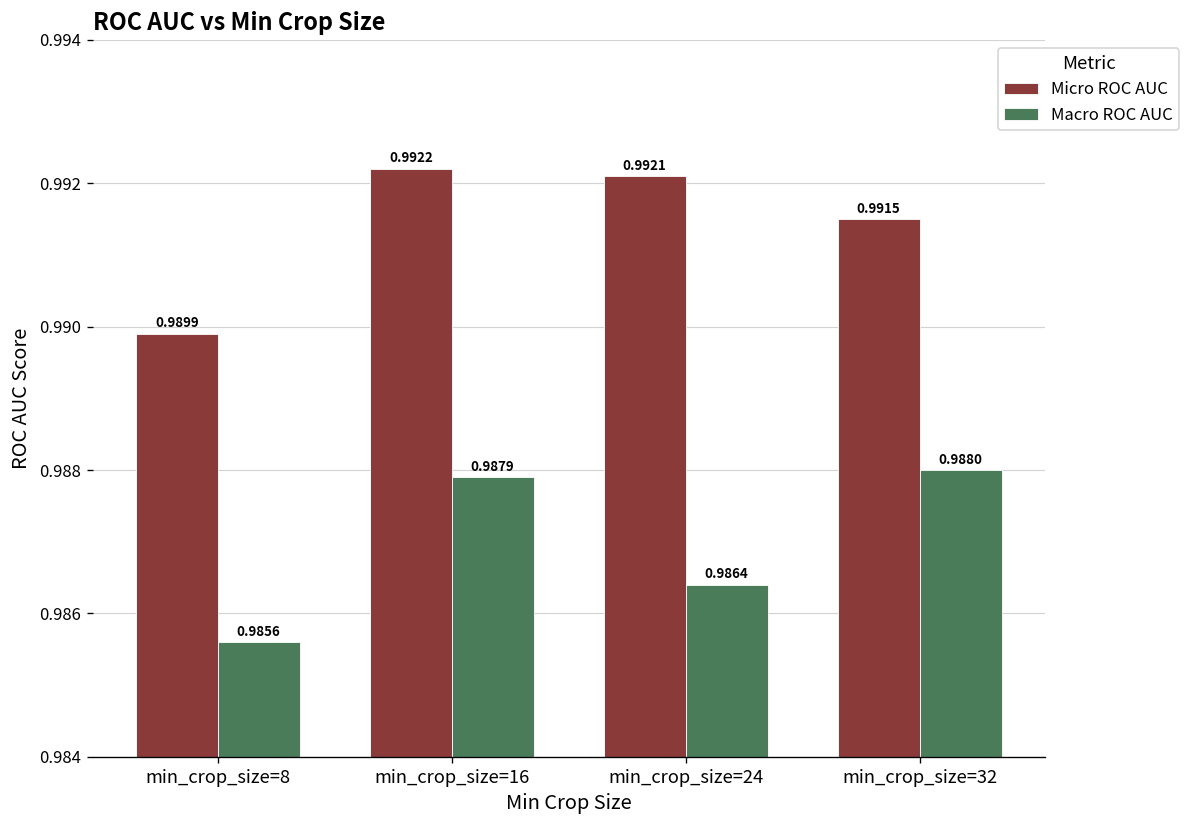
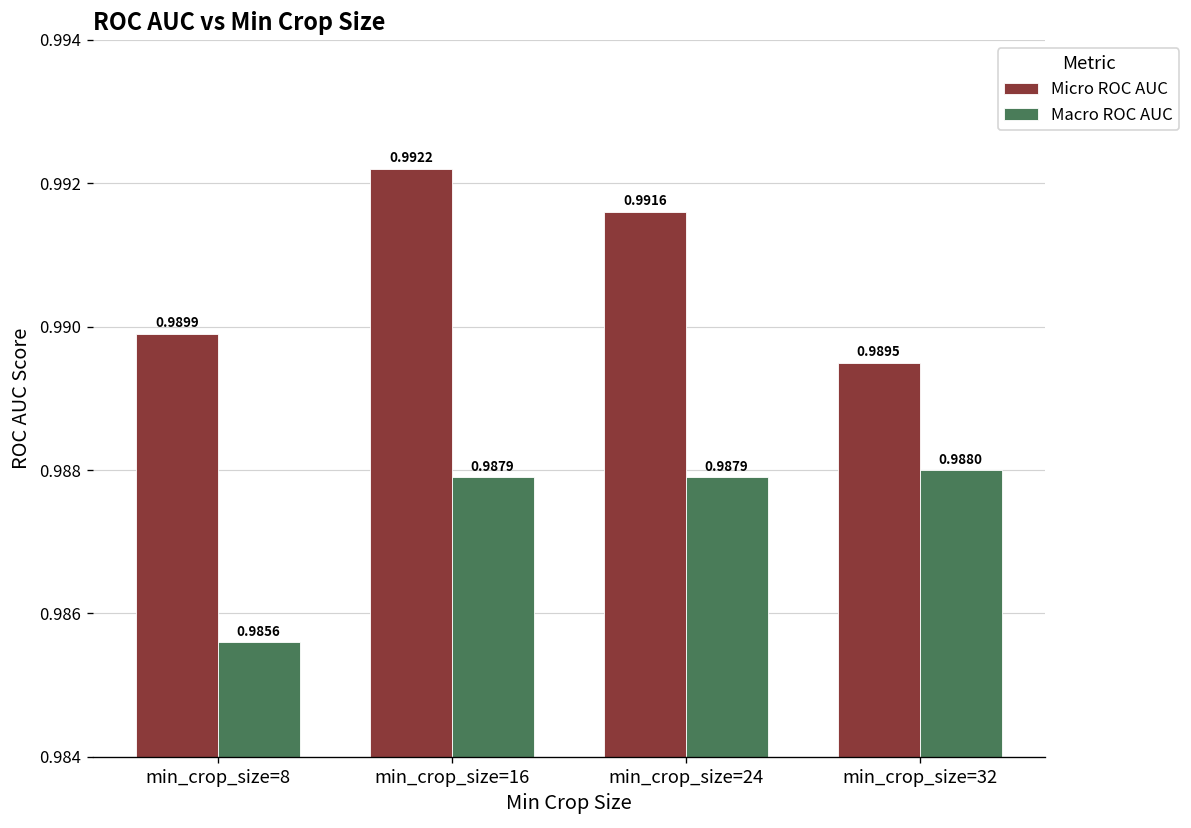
Micro ROC AUC, min_crop_size=24: 0.9921 -> 0.9916
Macro ROC AUC, min_crop_size=24: 0.9864 -> 0.9879
Micro ROC AUC, min_crop_size=32: 0.9915 -> 0.9895
